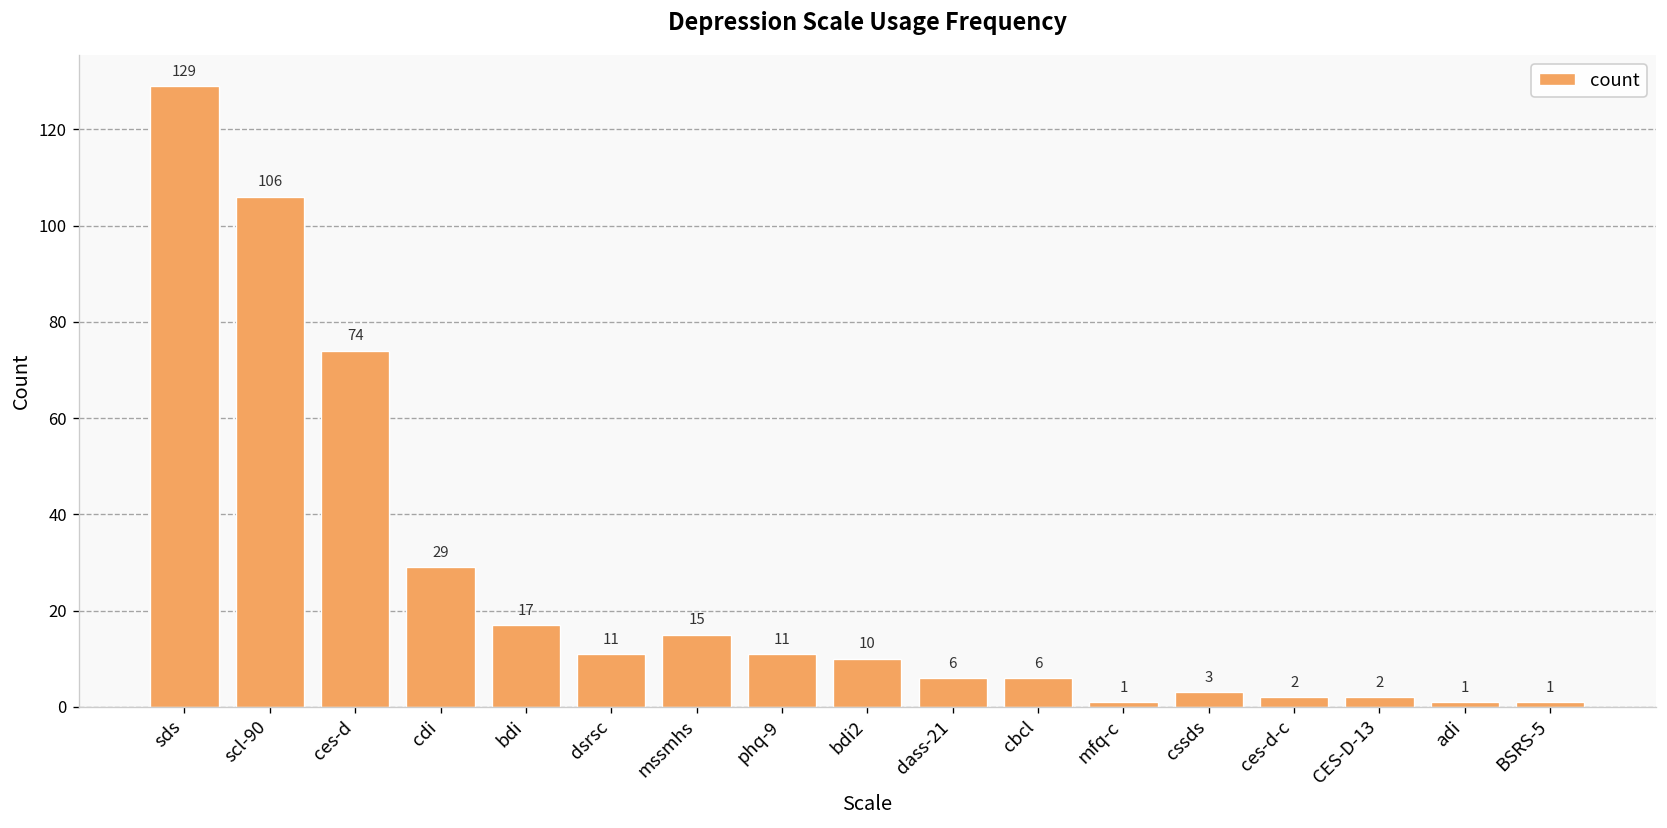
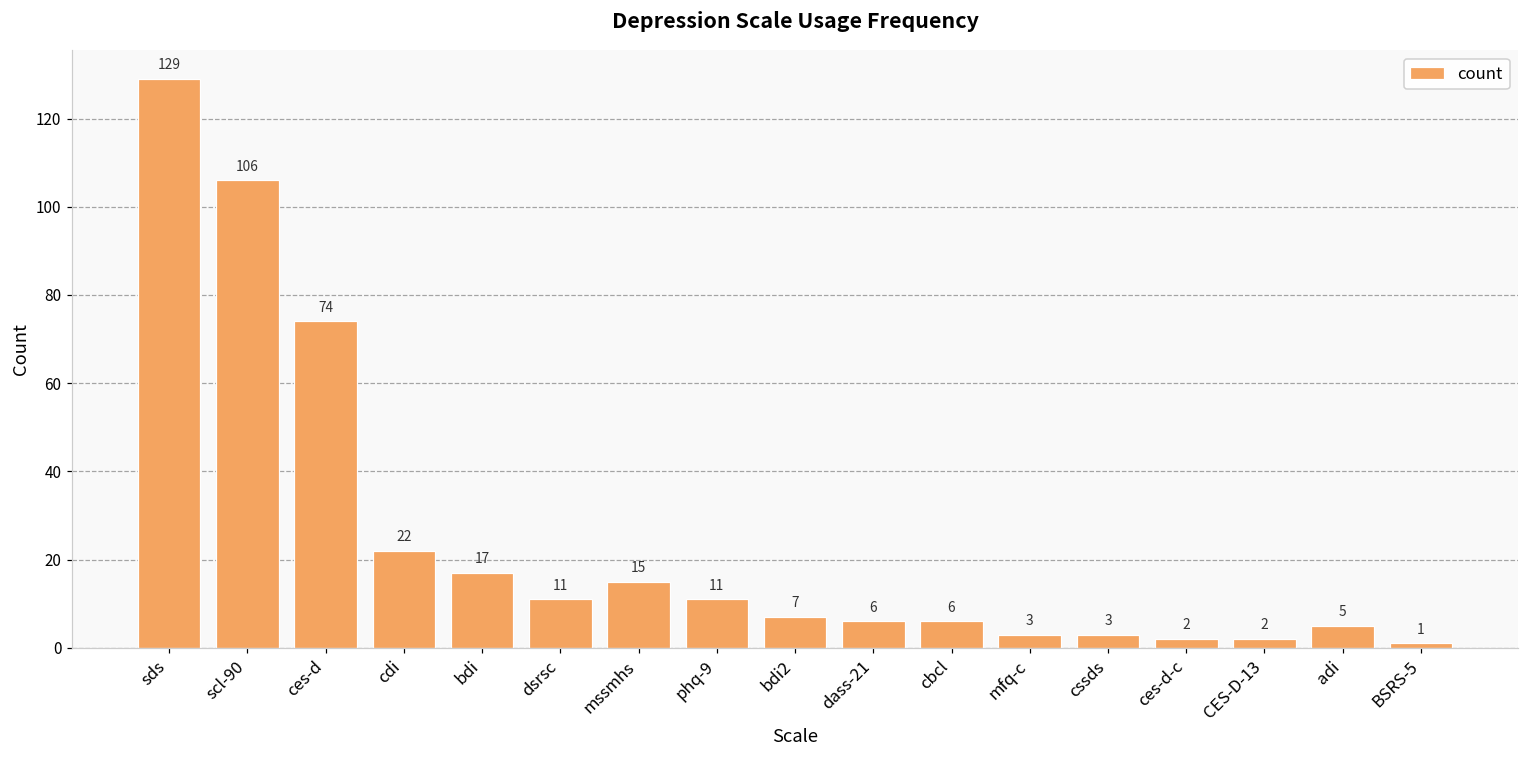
cdi: 29 -> 22
bdi2: 10 -> 7
mfq-c: 1 -> 3
adi: 1 -> 5
